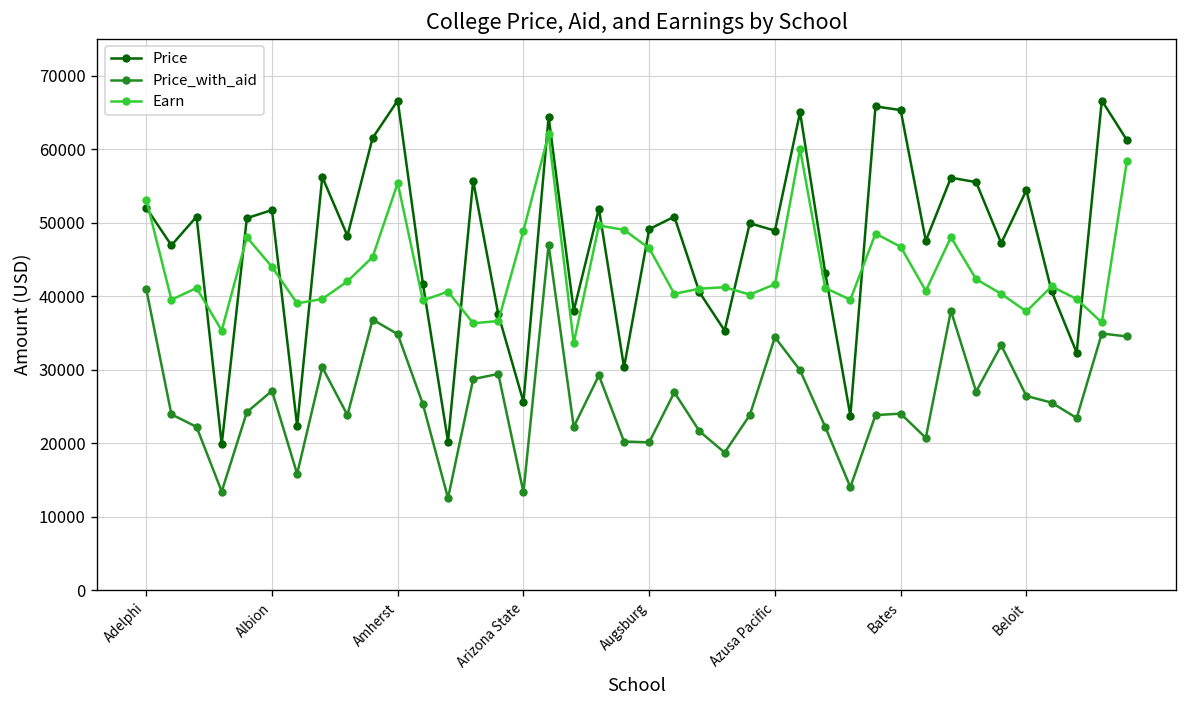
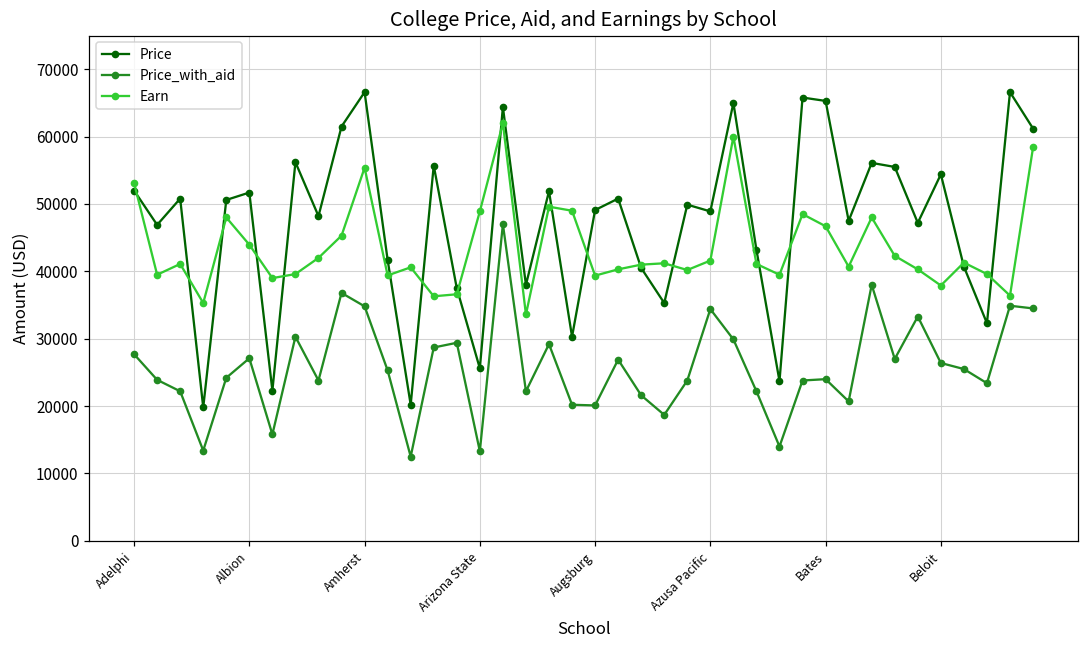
Price_with_aid, Adelphi: 41000 -> 28000
Earn, Augsburg: 47000 -> 39000
